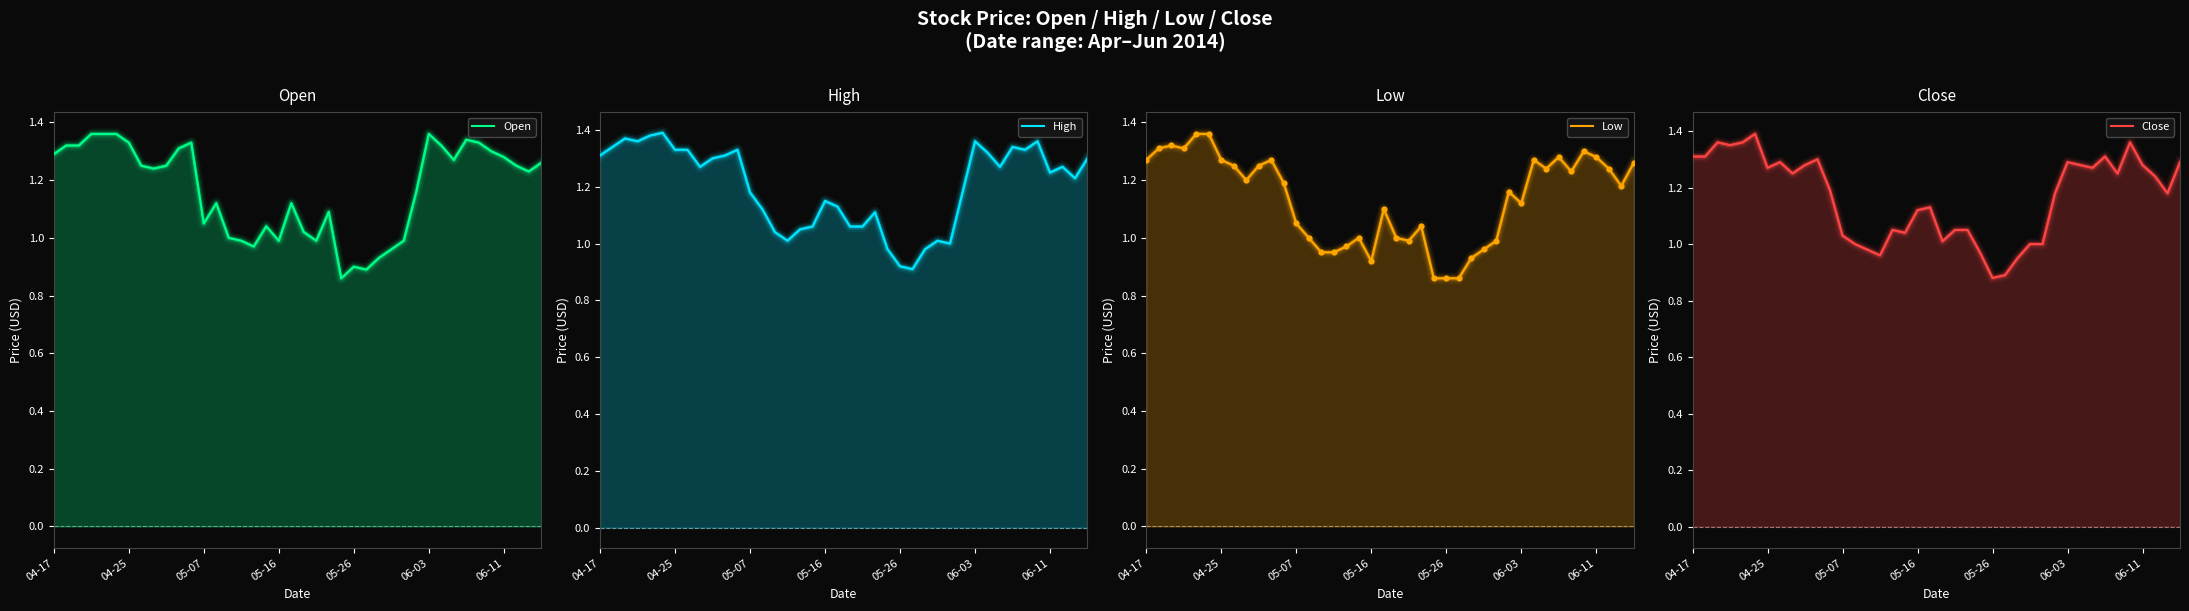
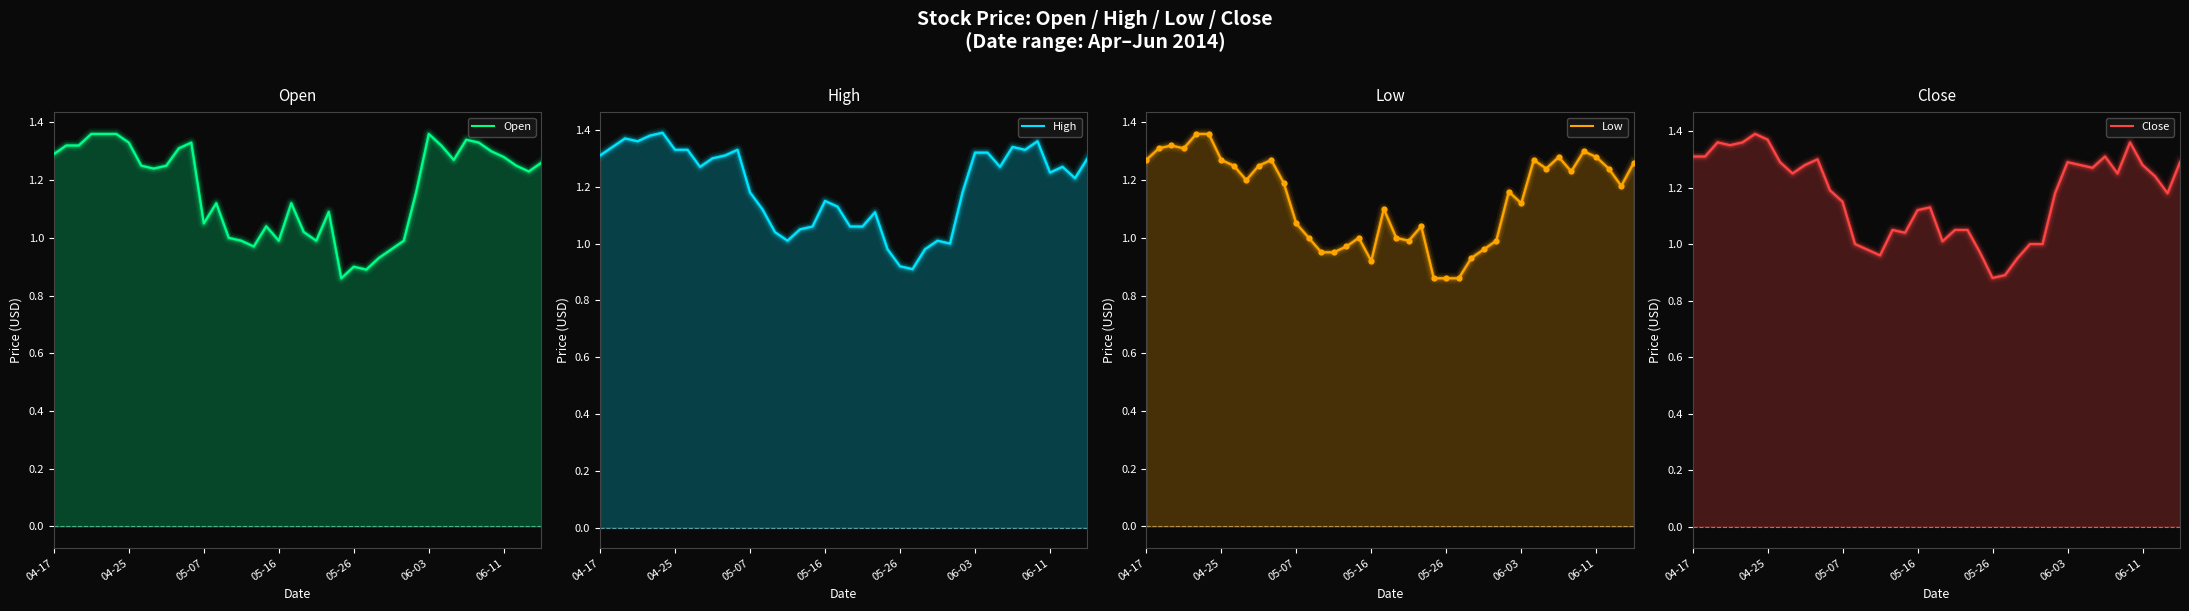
High, 06-03: 1.36 -> 1.32
Close, 04-25: 1.27 -> 1.37
Close, 05-07: 1.03 -> 1.15
